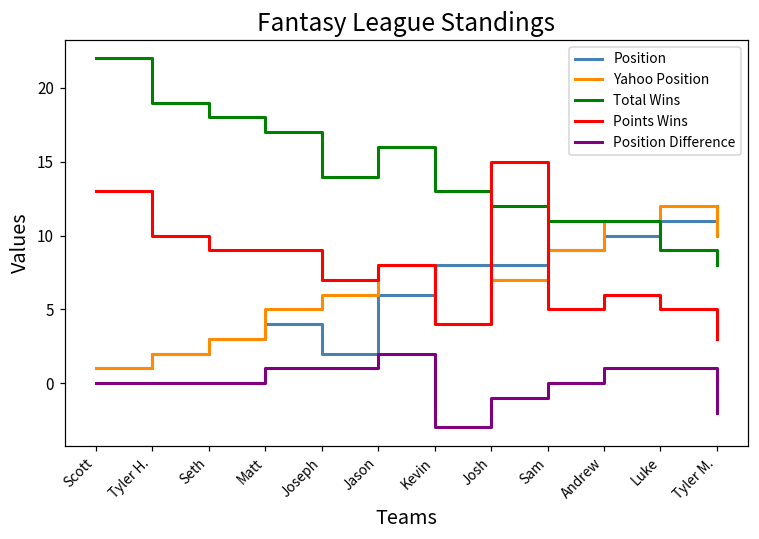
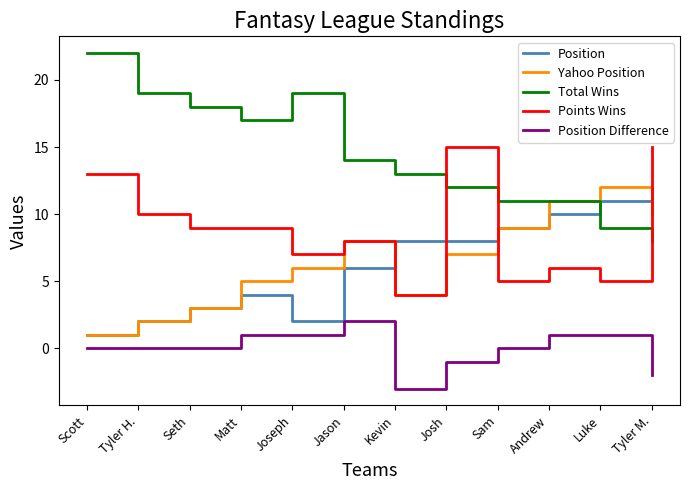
Total Wins, Joseph: 14 -> 19
Total Wins, Jason: 16 -> 14
Points Wins, Tyler M.: 3 -> 15
